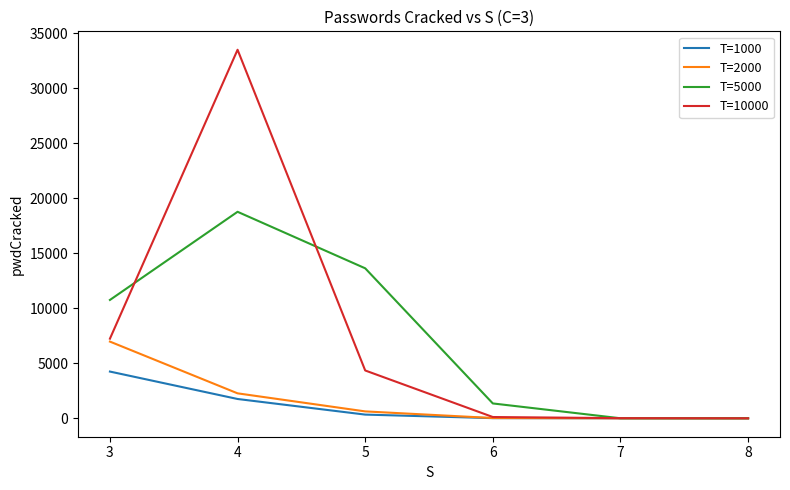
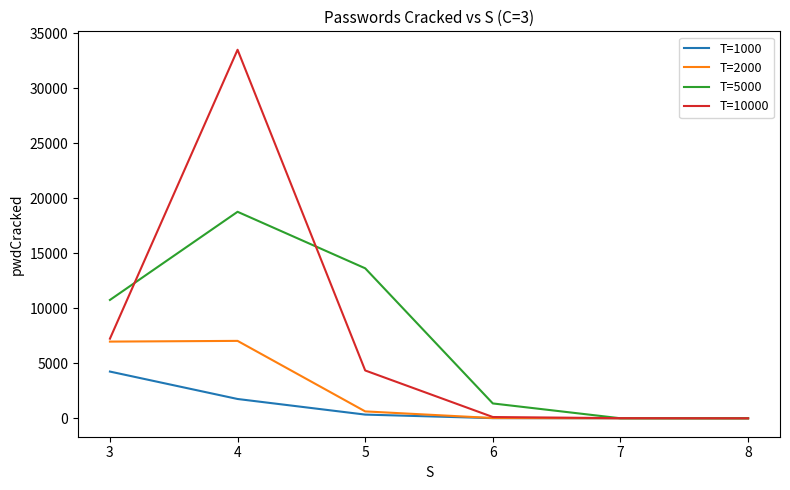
T=2000, 4: 2300 -> 7000
